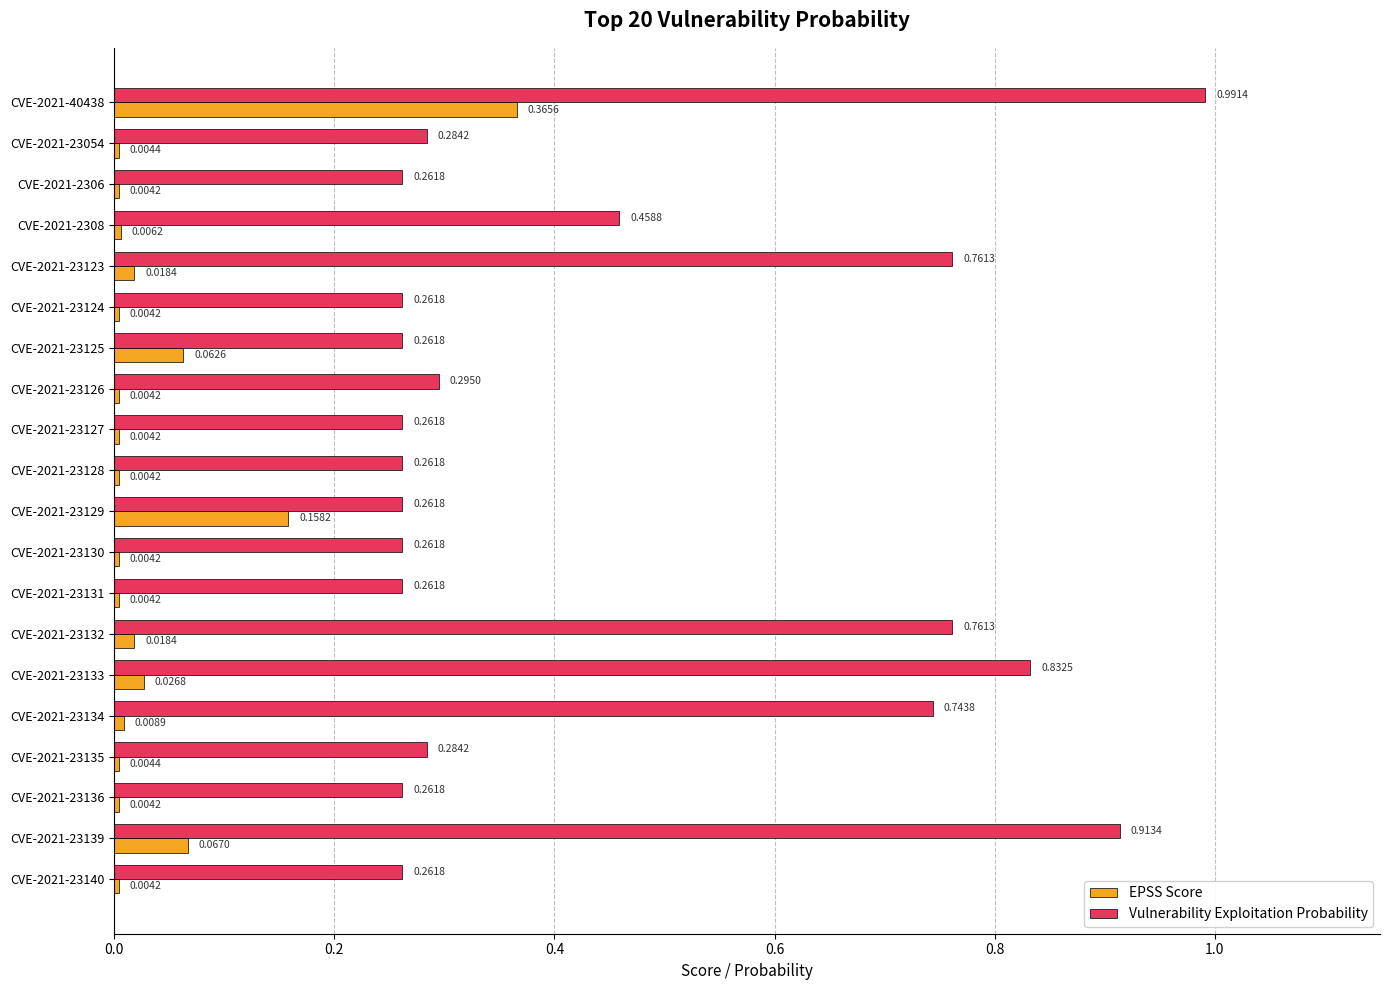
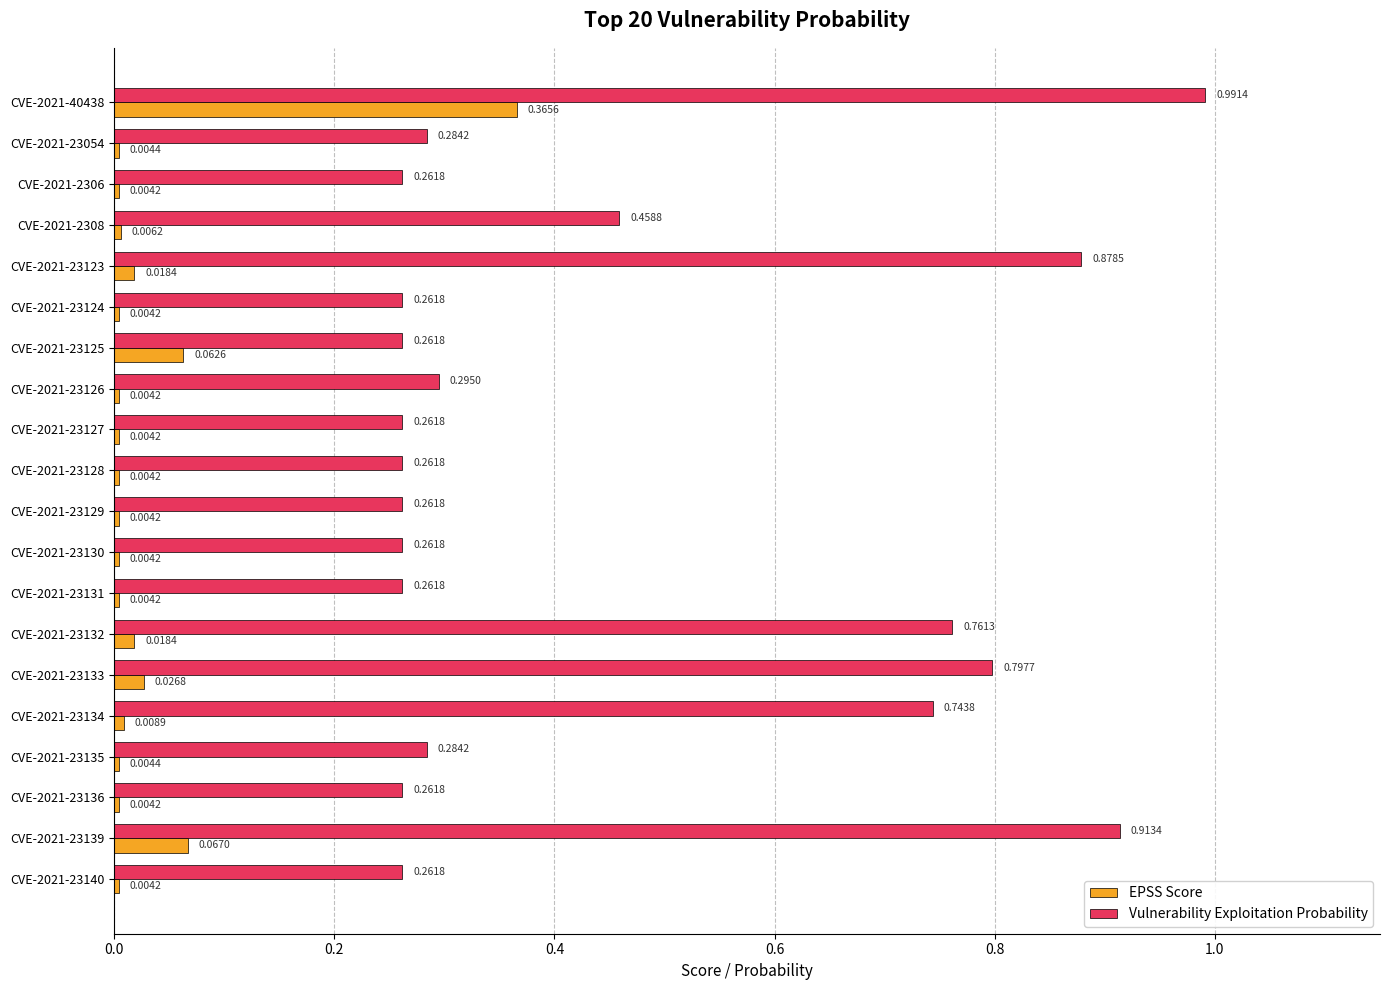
Vulnerability Exploitation Probability, CVE-2021-23123: 0.7613 -> 0.8785
EPSS Score, CVE-2021-23129: 0.1582 -> 0.0042
Vulnerability Exploitation Probability, CVE-2021-23133: 0.8325 -> 0.7977
